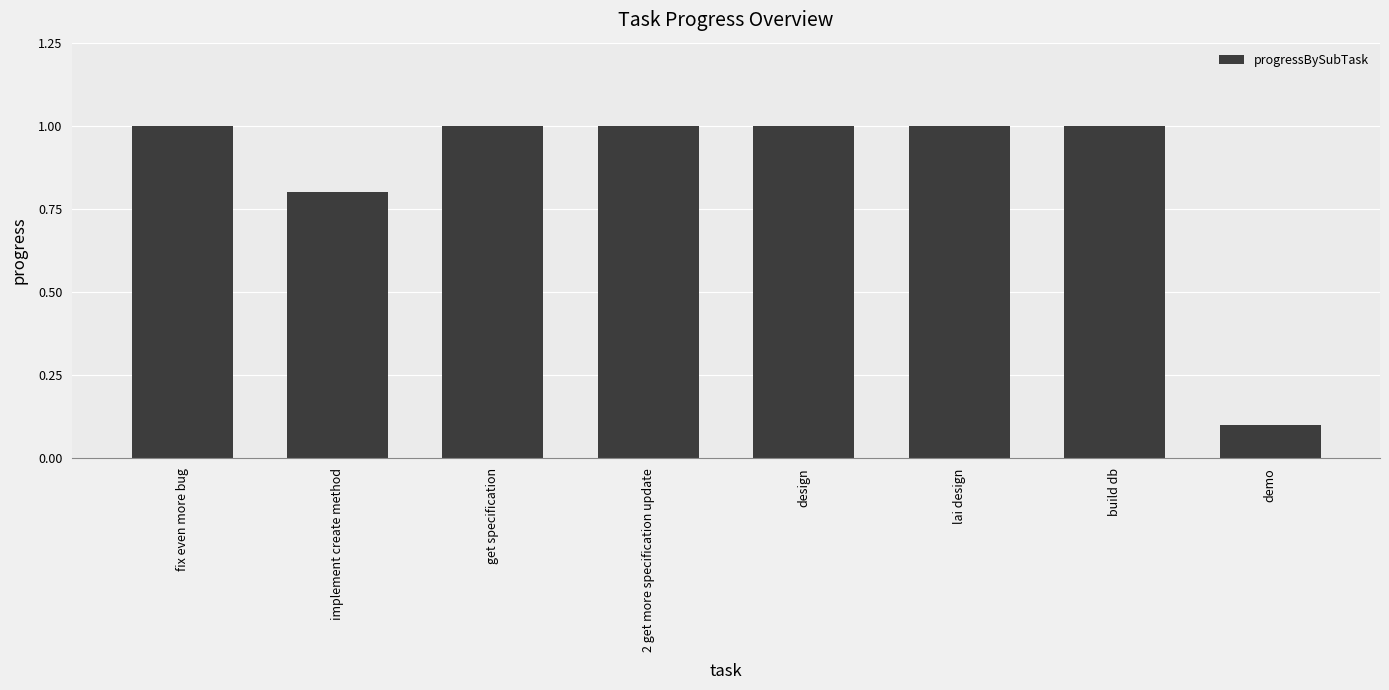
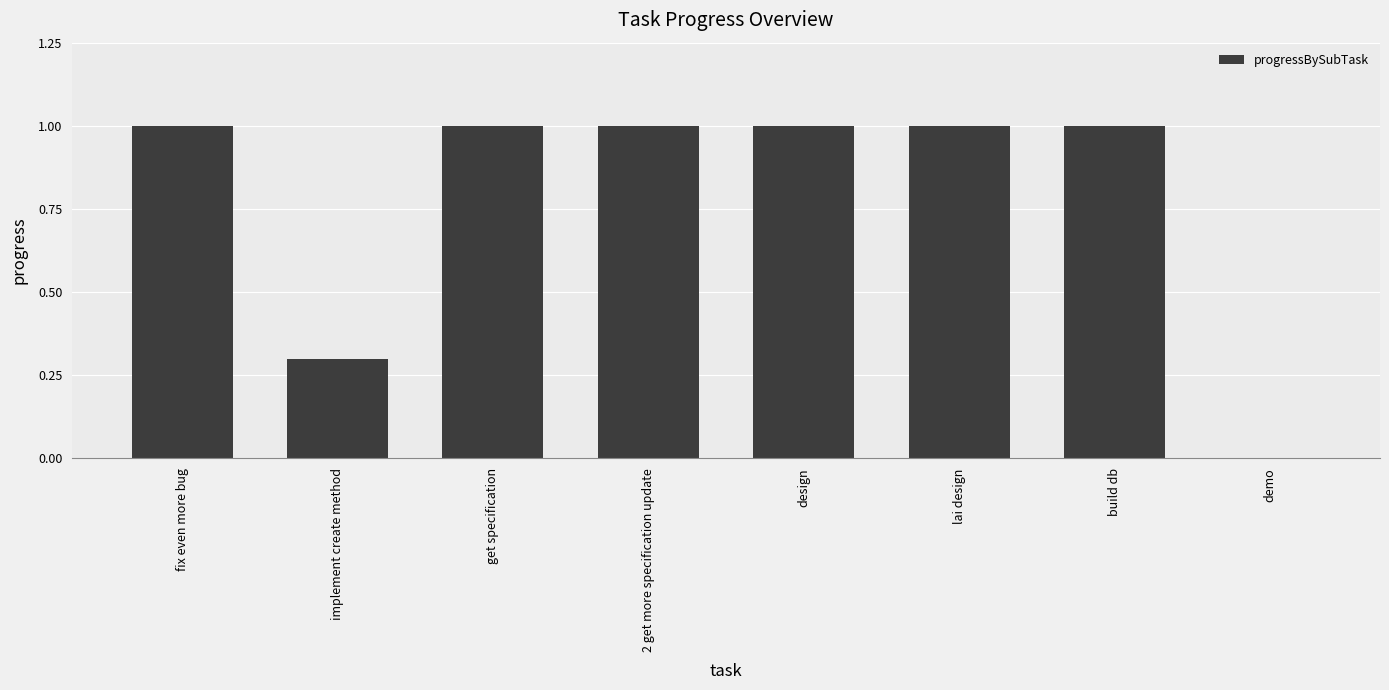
implement create method: 0.8 -> 0.3
demo: 0.1 -> 0.0
